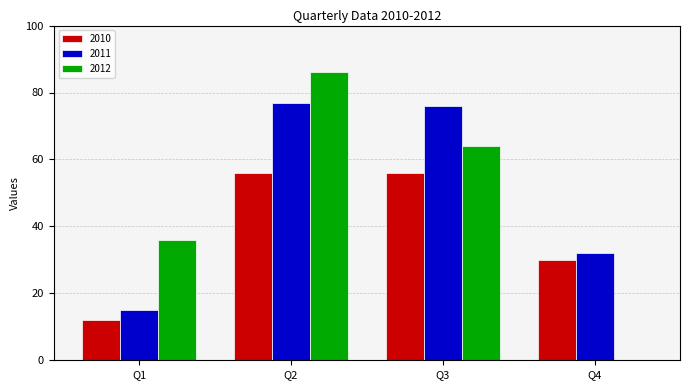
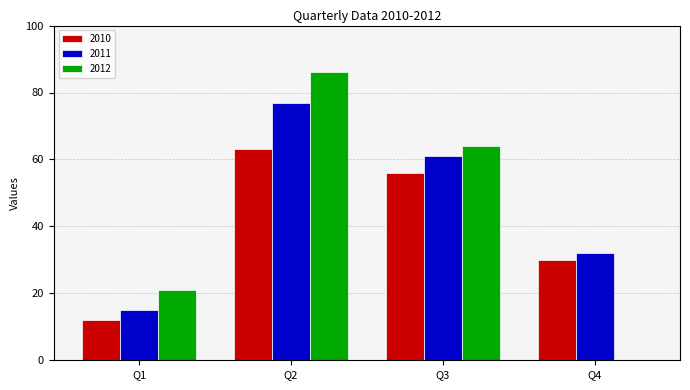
2012, Q1: 36 -> 21
2010, Q2: 56 -> 63
2011, Q3: 76 -> 61
